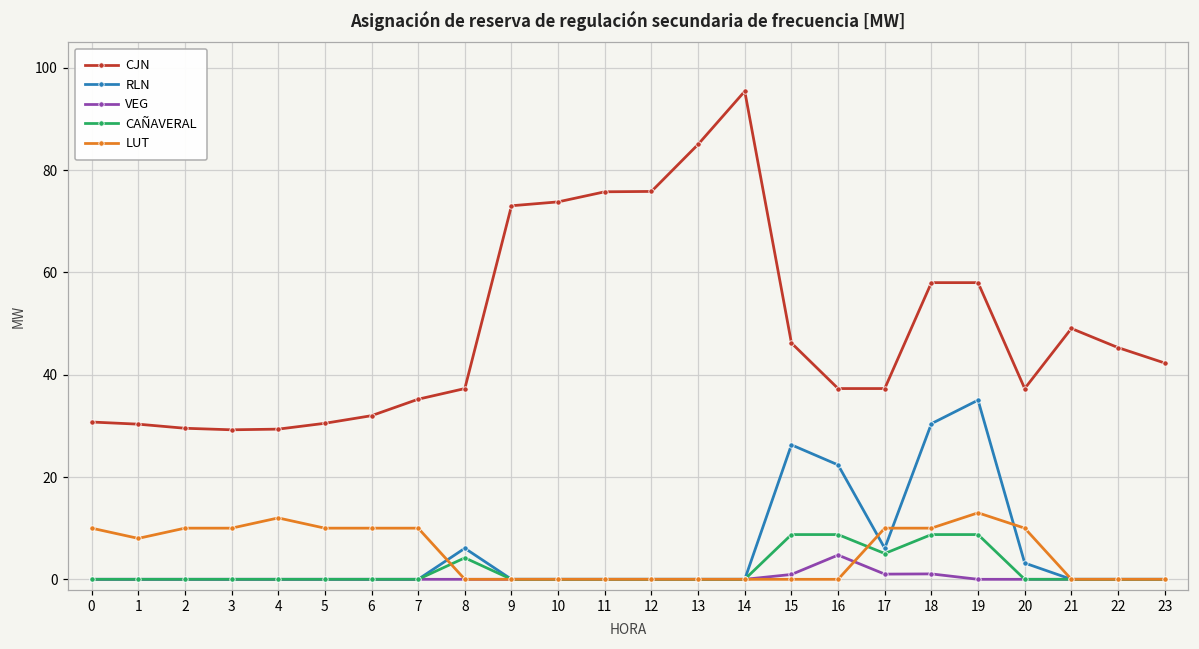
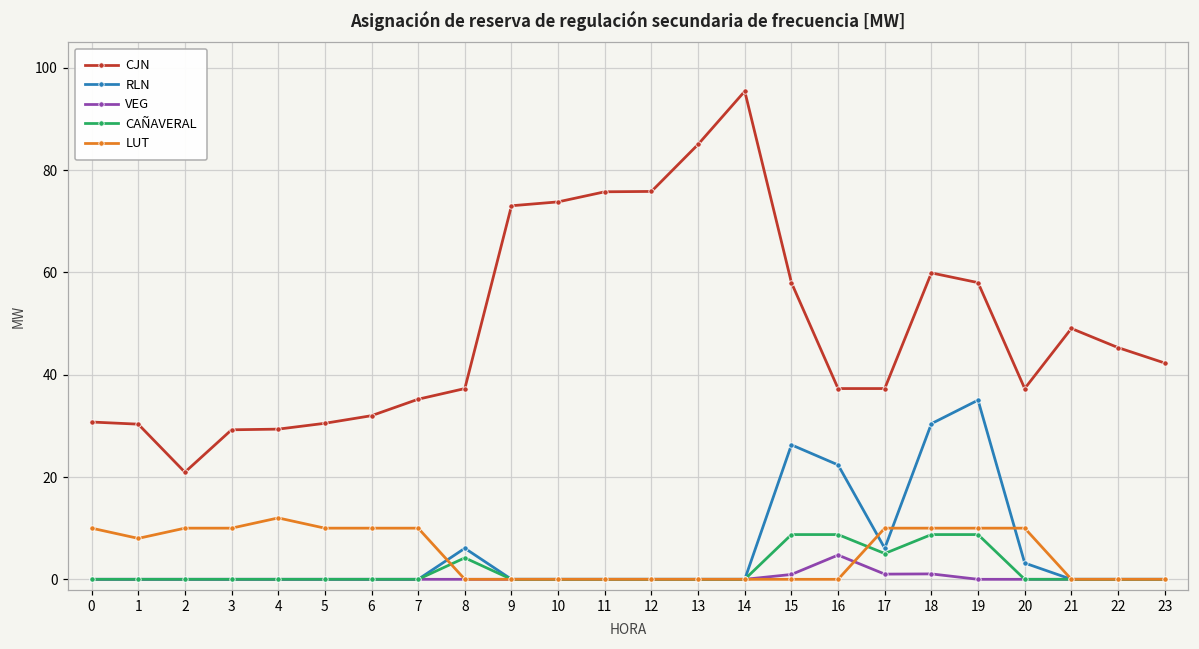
CJN, 2: 30 -> 21
CJN, 15: 46 -> 58
CJN, 18: 58 -> 60
LUT, 19: 13 -> 10
